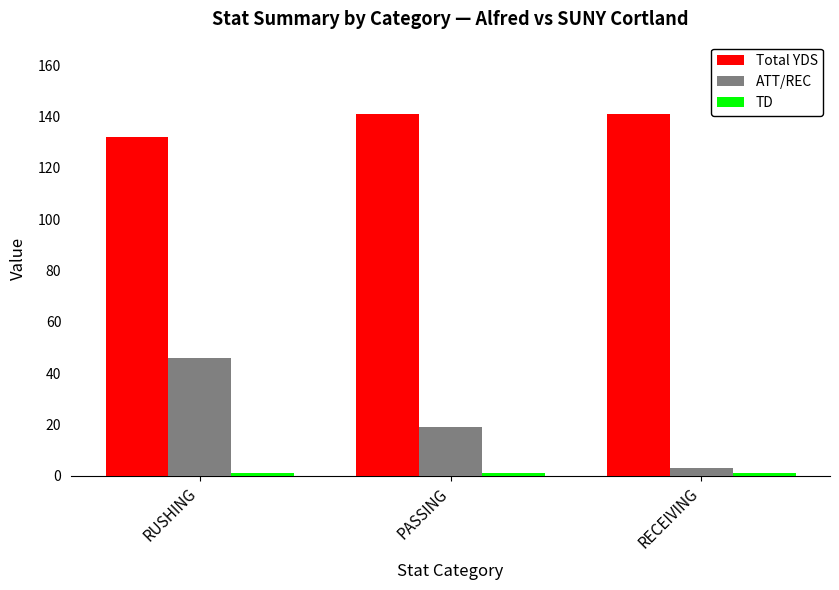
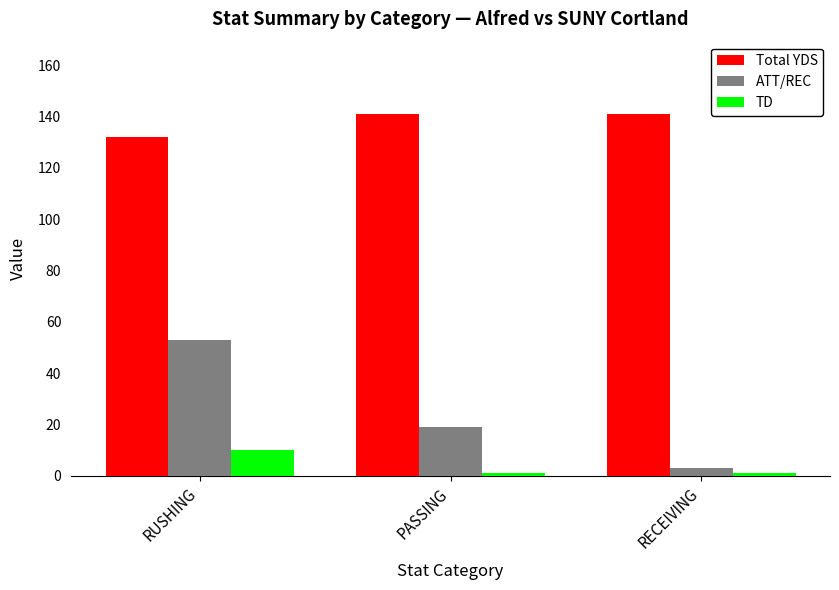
ATT/REC, RUSHING: 46 -> 53
TD, RUSHING: 1 -> 10
